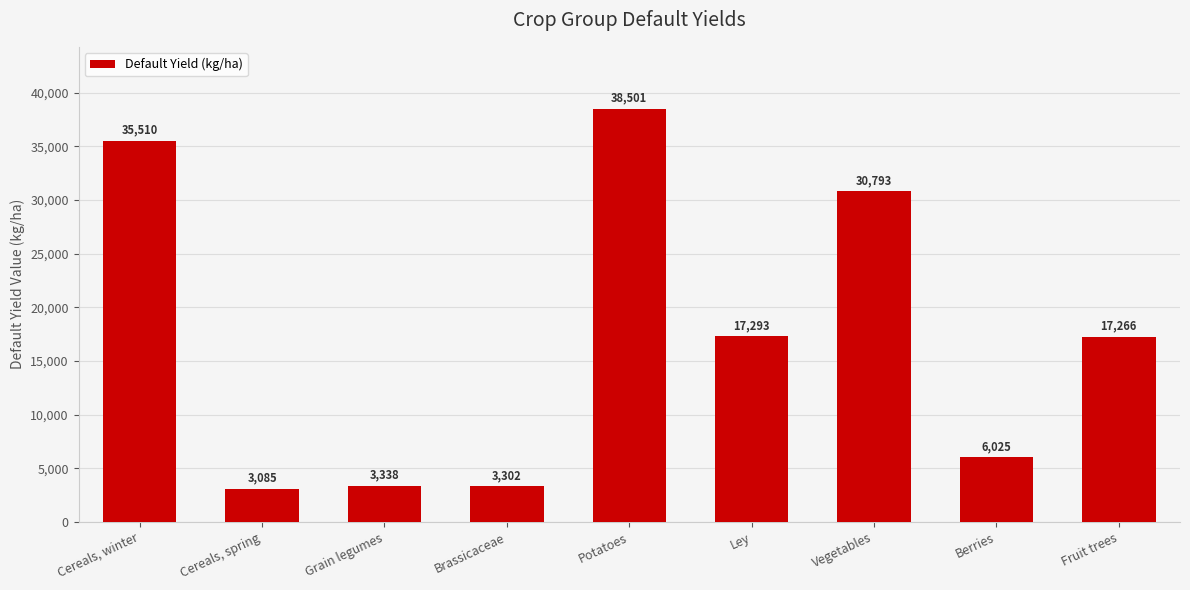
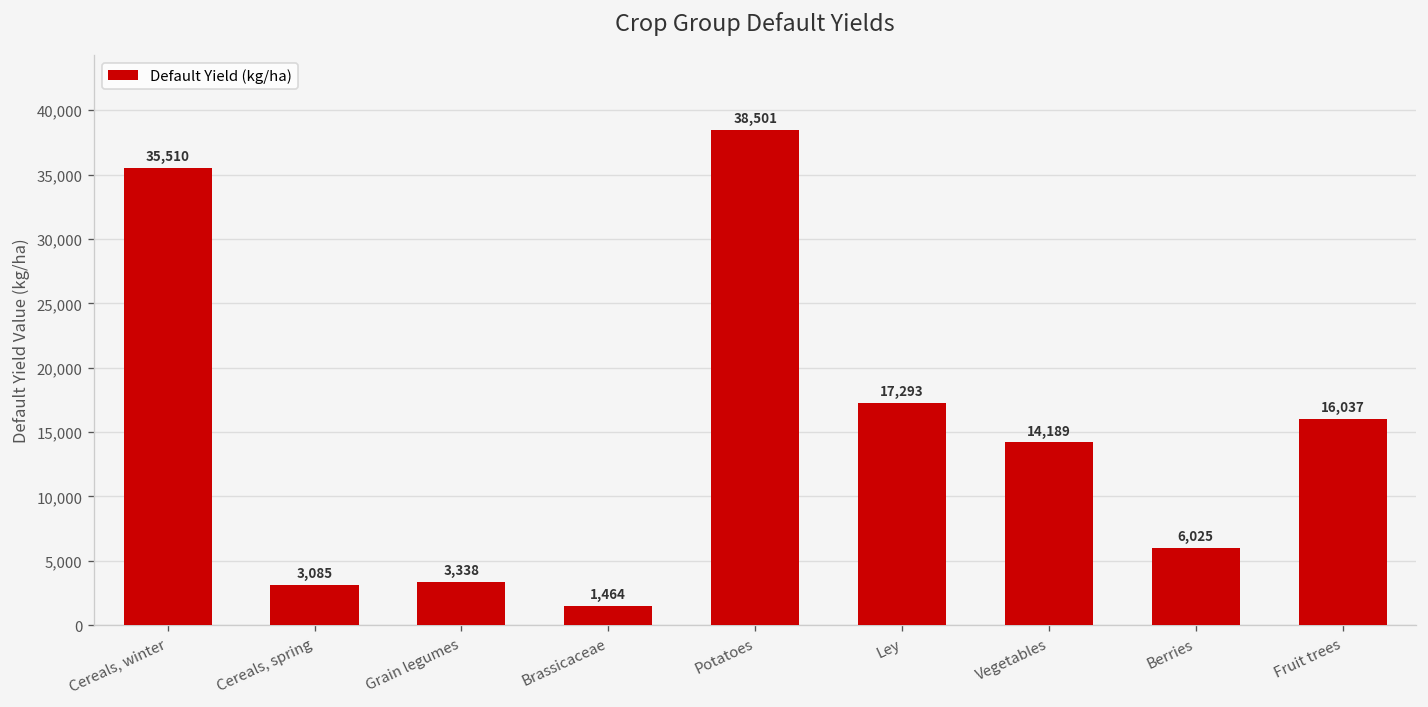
Brassicaceae: 3,302 -> 1,464
Vegetables: 30,793 -> 14,189
Fruit trees: 17,266 -> 16,037
